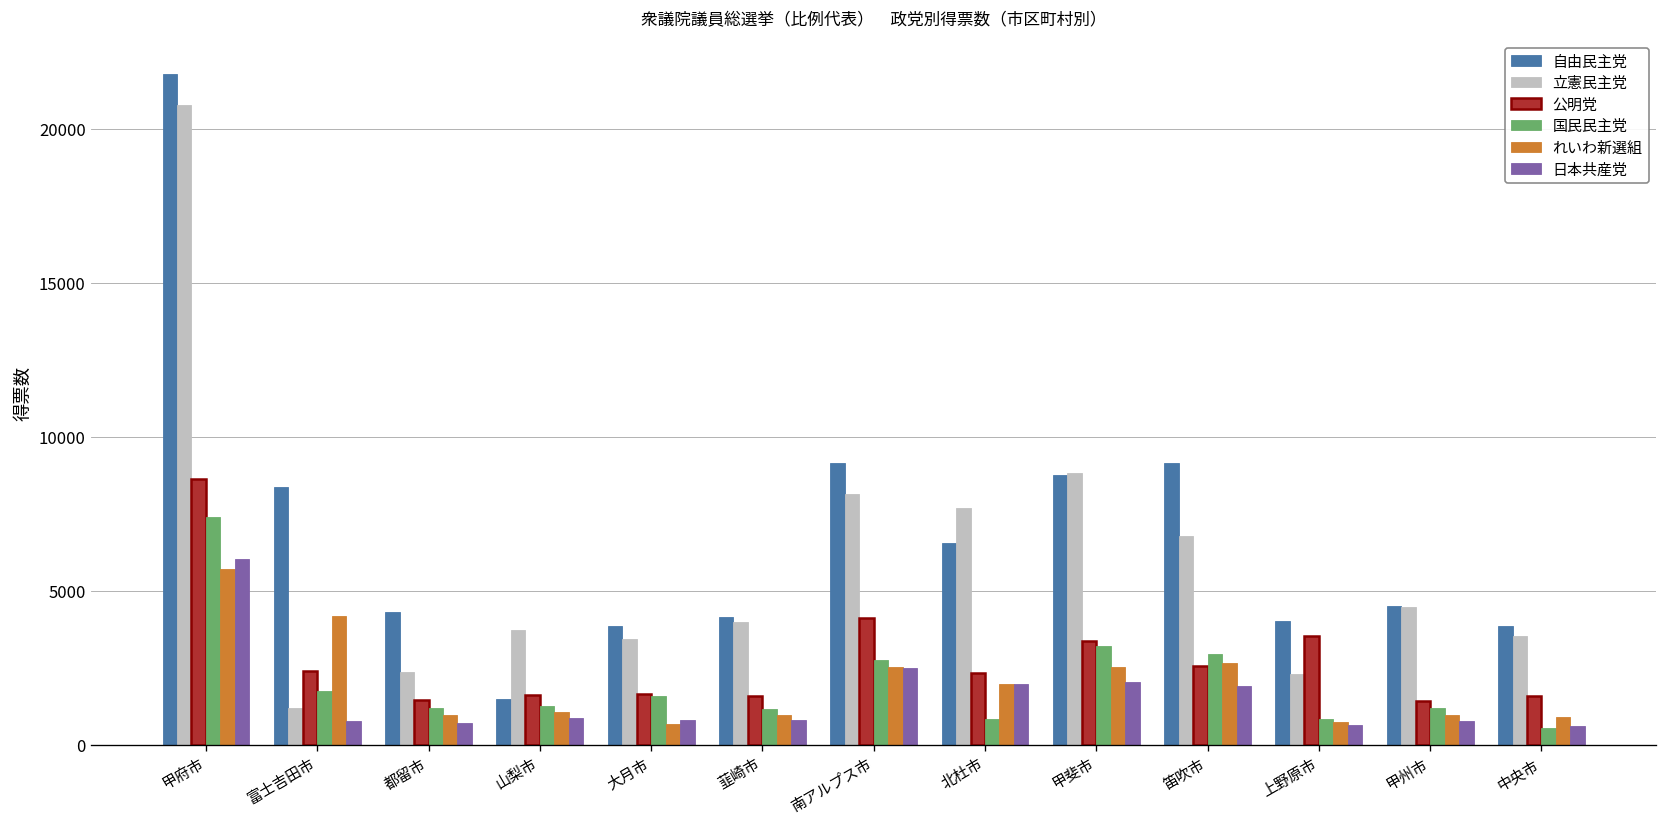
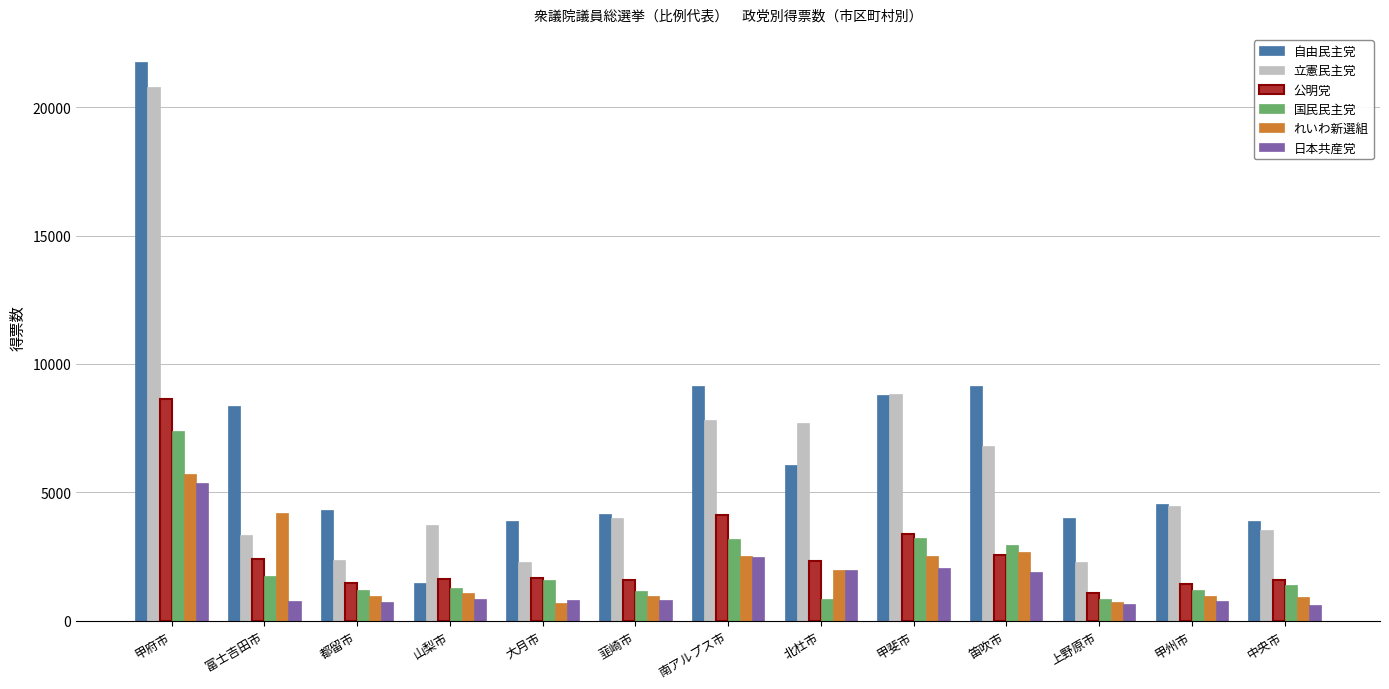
日本共産党, 甲府市: 6000 -> 5400
立憲民主党, 富士吉田市: 1200 -> 3300
立憲民主党, 大月市: 3400 -> 2300
立憲民主党, 南アルプス市: 8100 -> 7800
国民民主党, 南アルプス市: 2800 -> 3200
自由民主党, 北杜市: 6600 -> 6100
公明党, 上野原市: 3500 -> 1100
国民民主党, 中央市: 500 -> 1400
